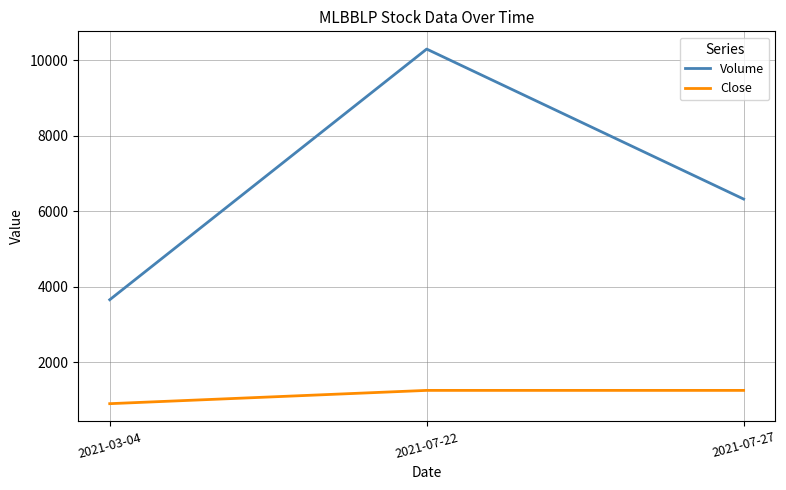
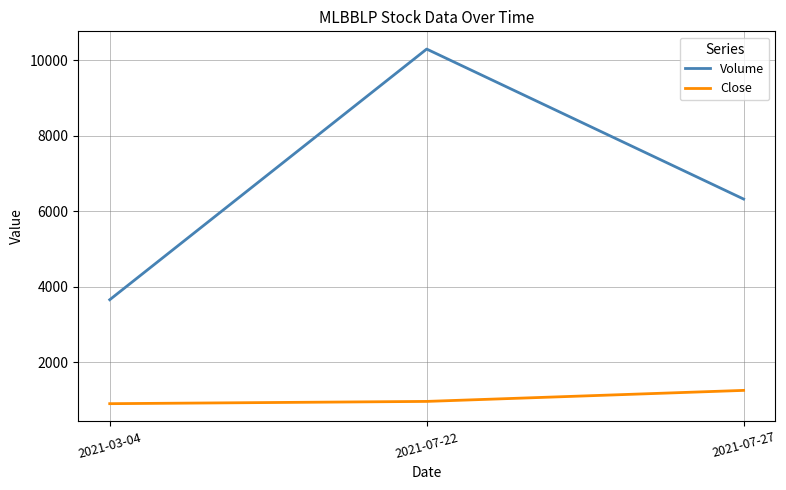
Close, 2021-07-22: 1300 -> 1000
